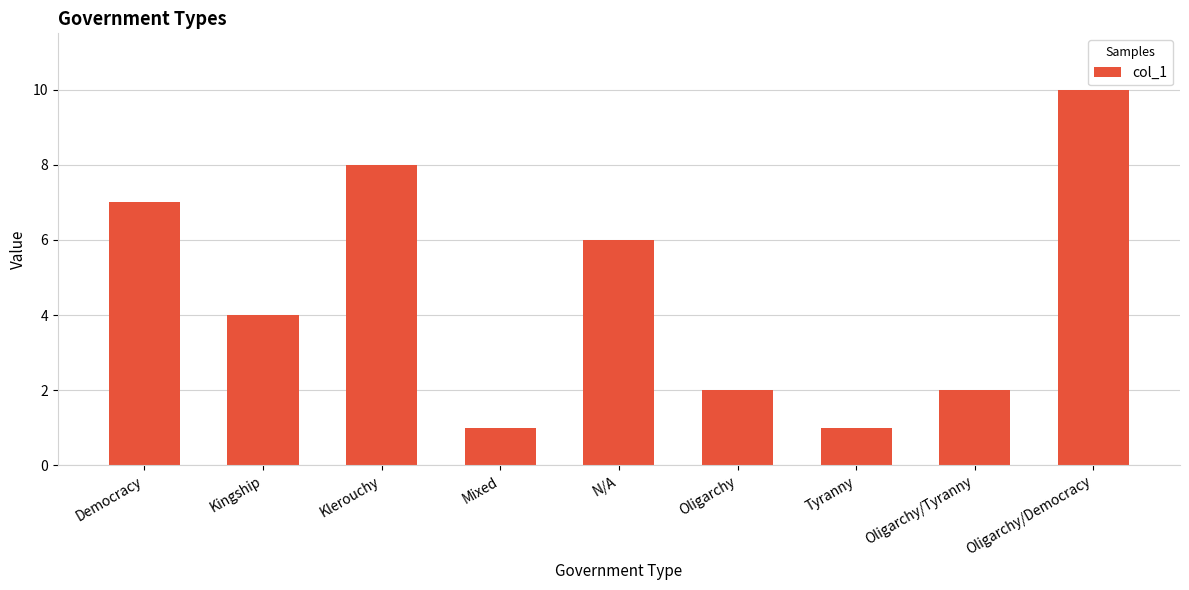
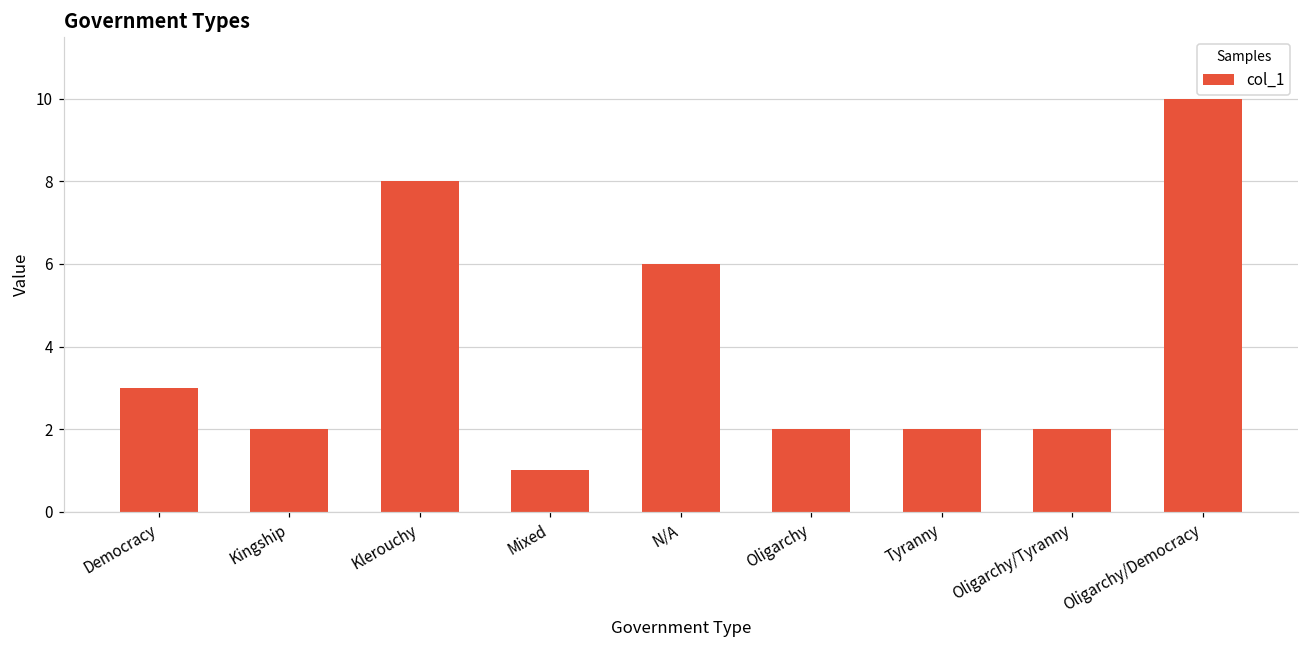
Democracy: 7 -> 3
Kingship: 4 -> 2
Tyranny: 1 -> 2
